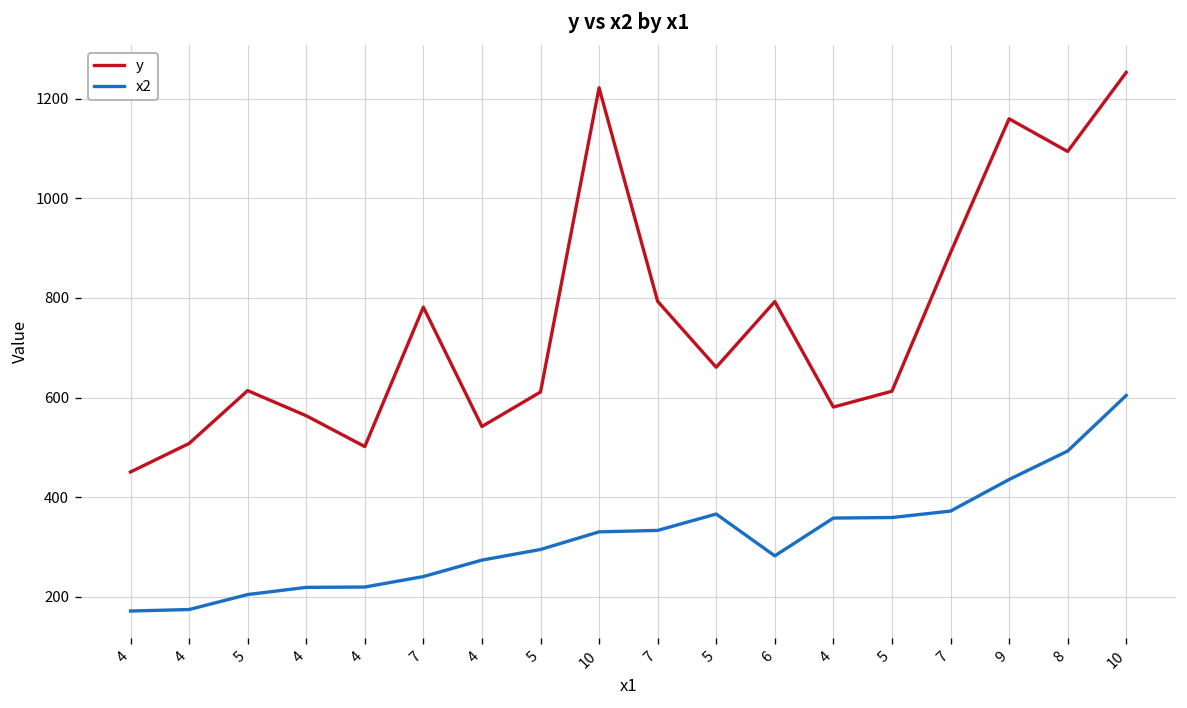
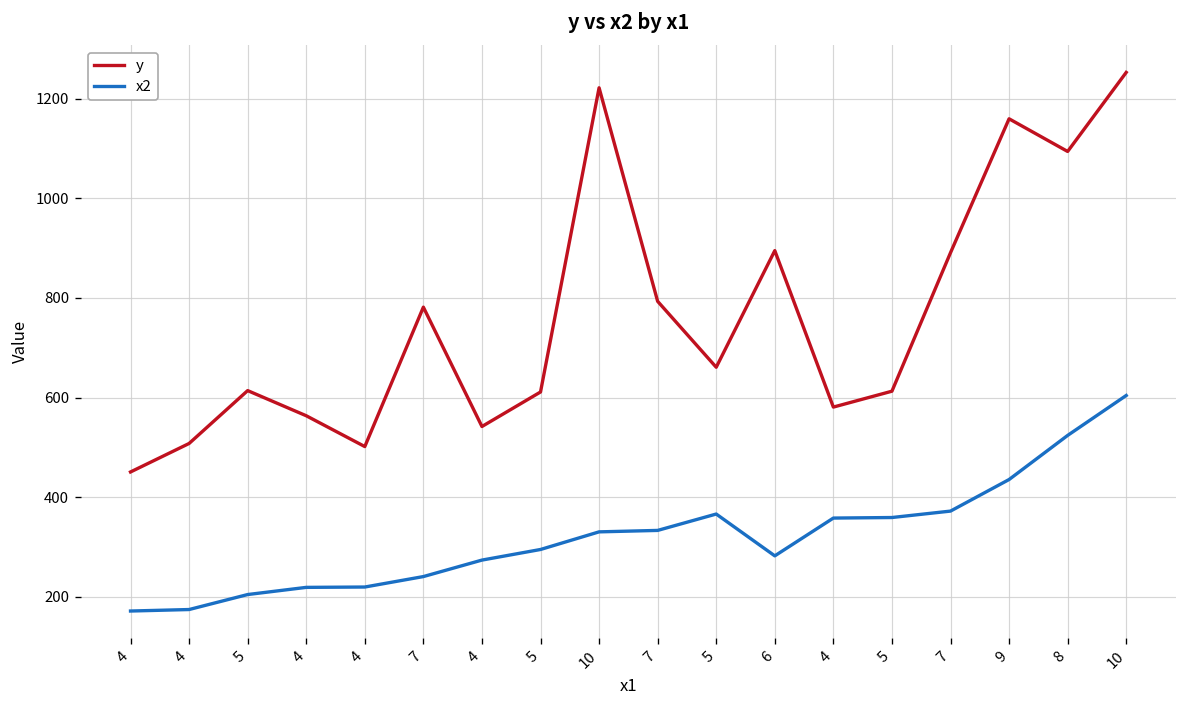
y, 6: 790 -> 900
x2, 8: 490 -> 520
